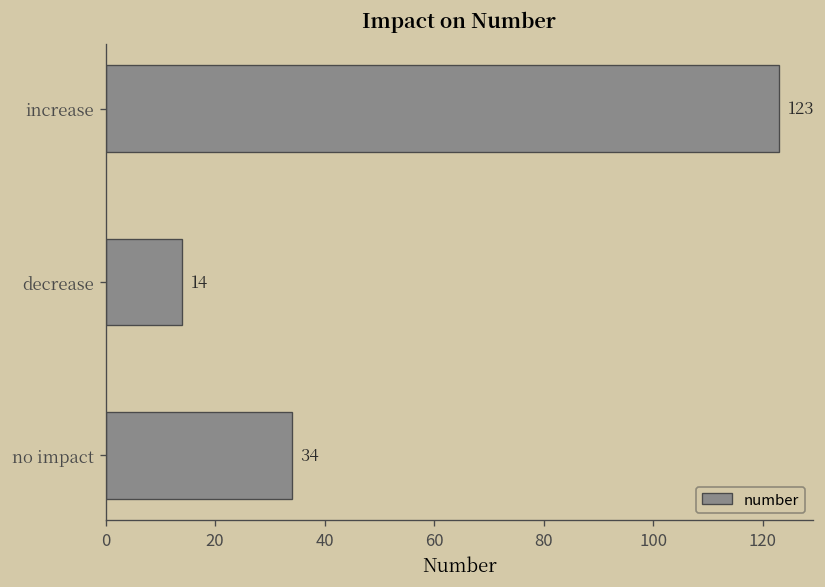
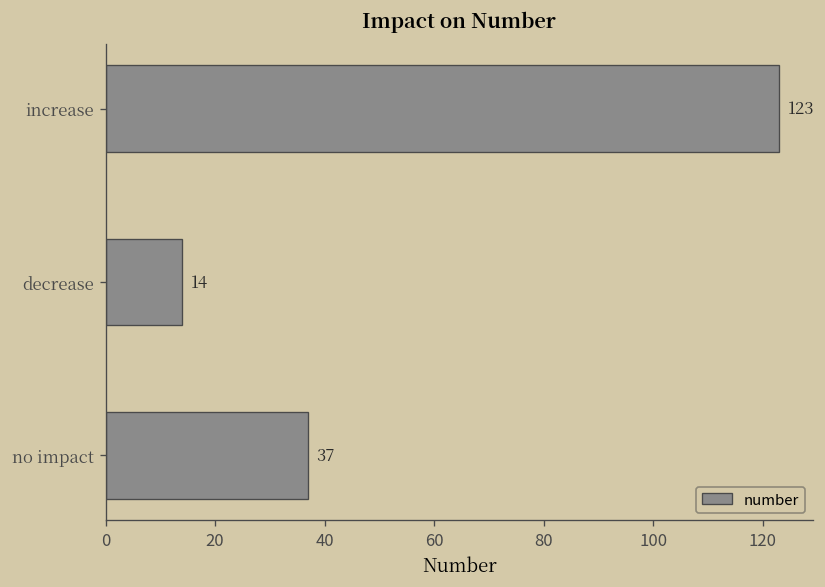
no impact: 34 -> 37
